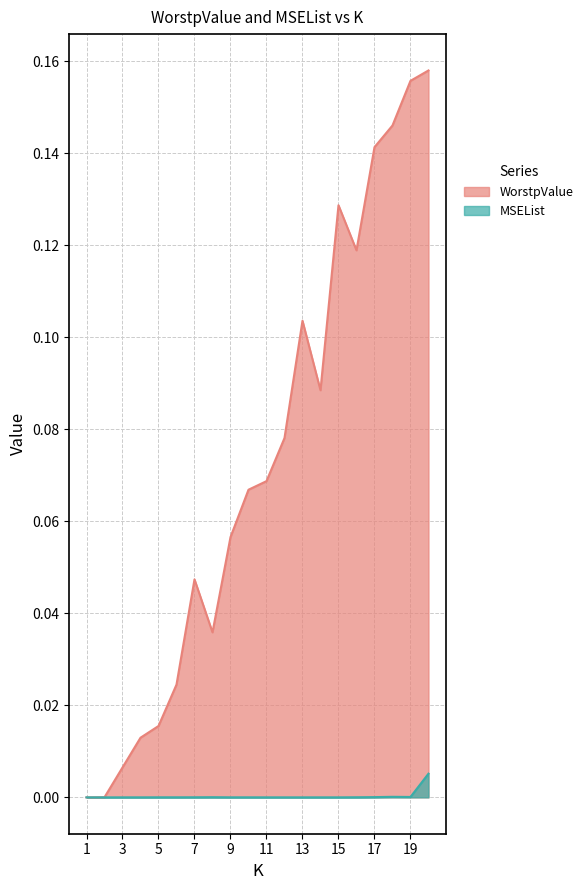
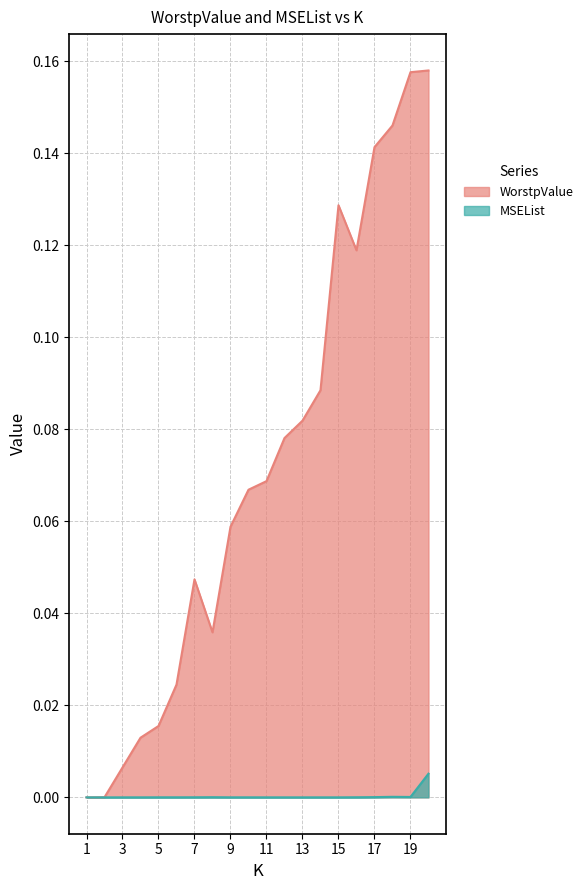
WorstpValue, 9: 0.057 -> 0.059
WorstpValue, 13: 0.104 -> 0.082
WorstpValue, 19: 0.156 -> 0.158
